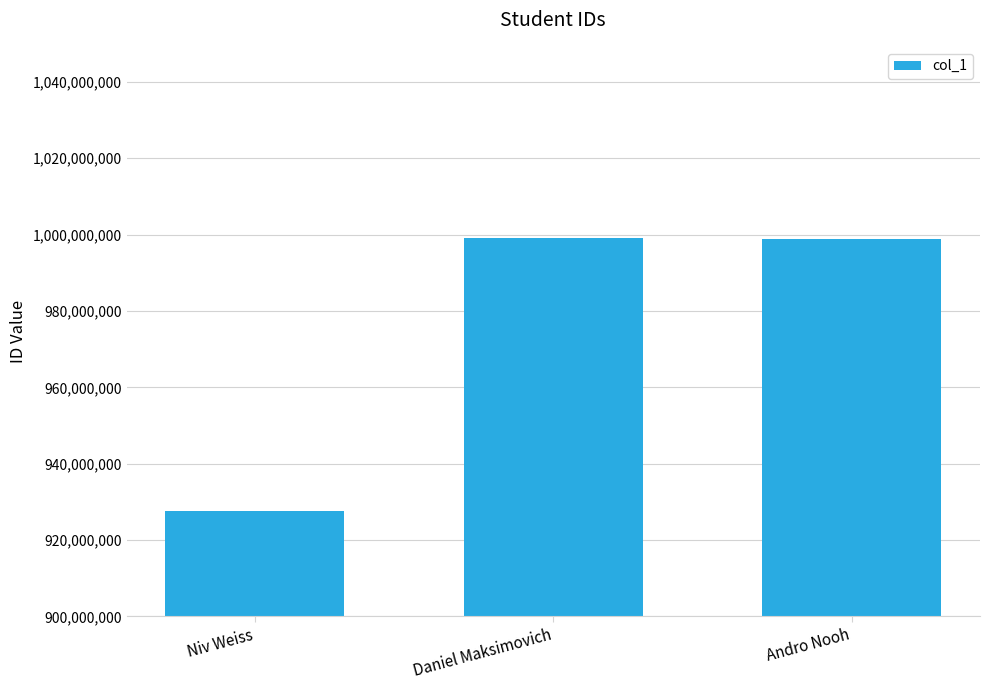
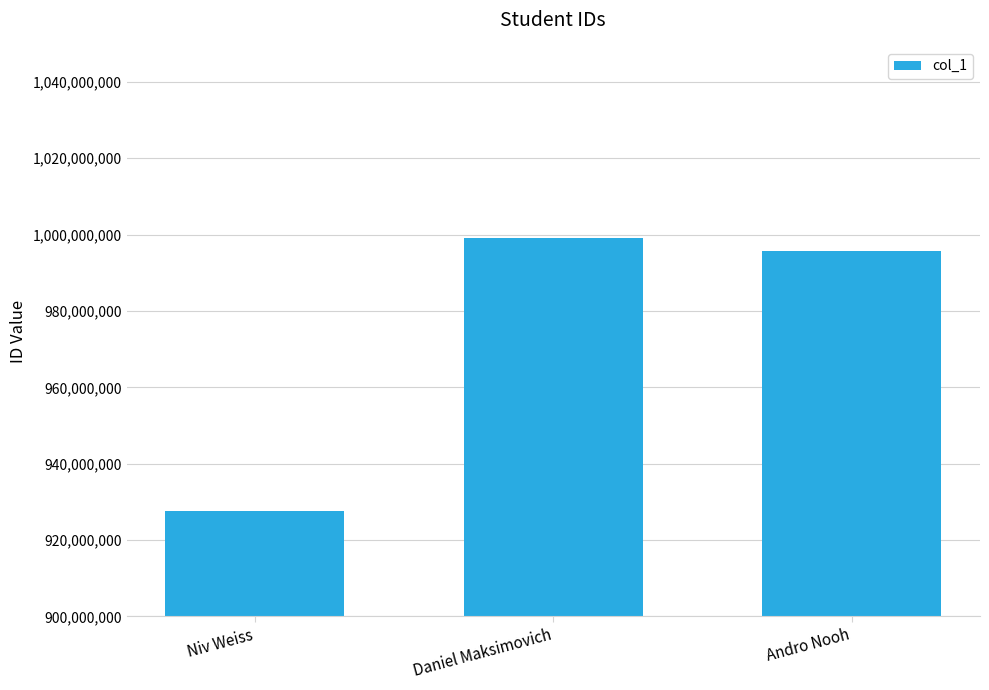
Andro Nooh: 999,000,000 -> 996,000,000
